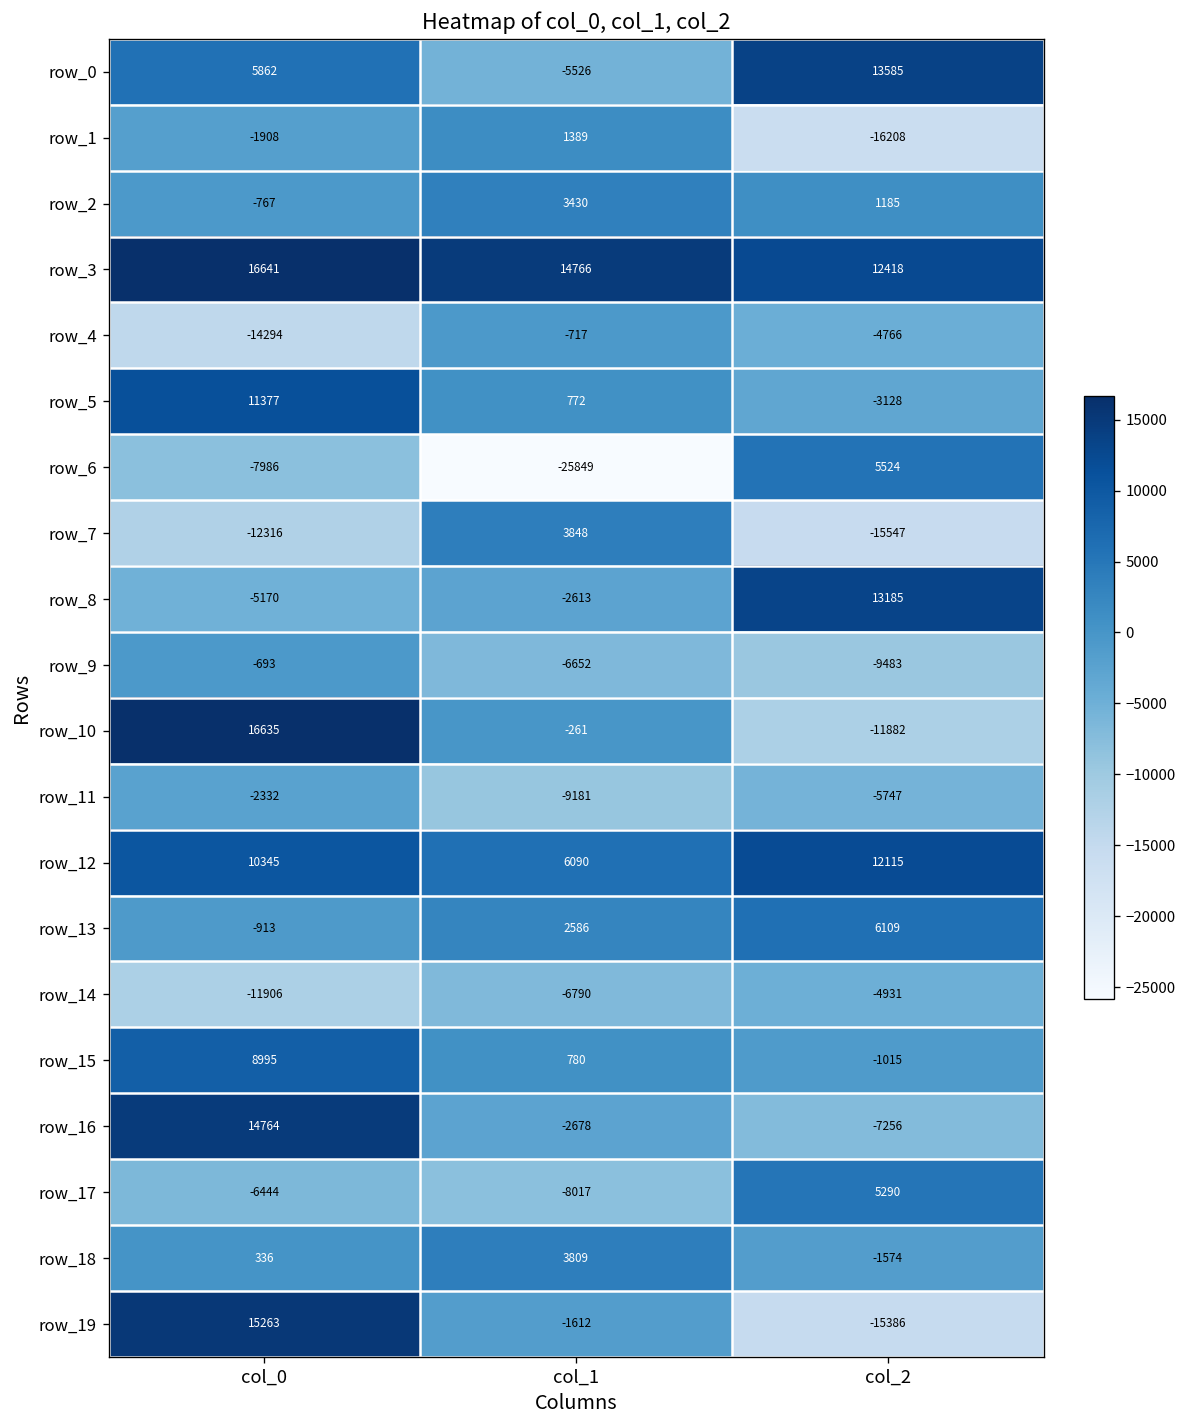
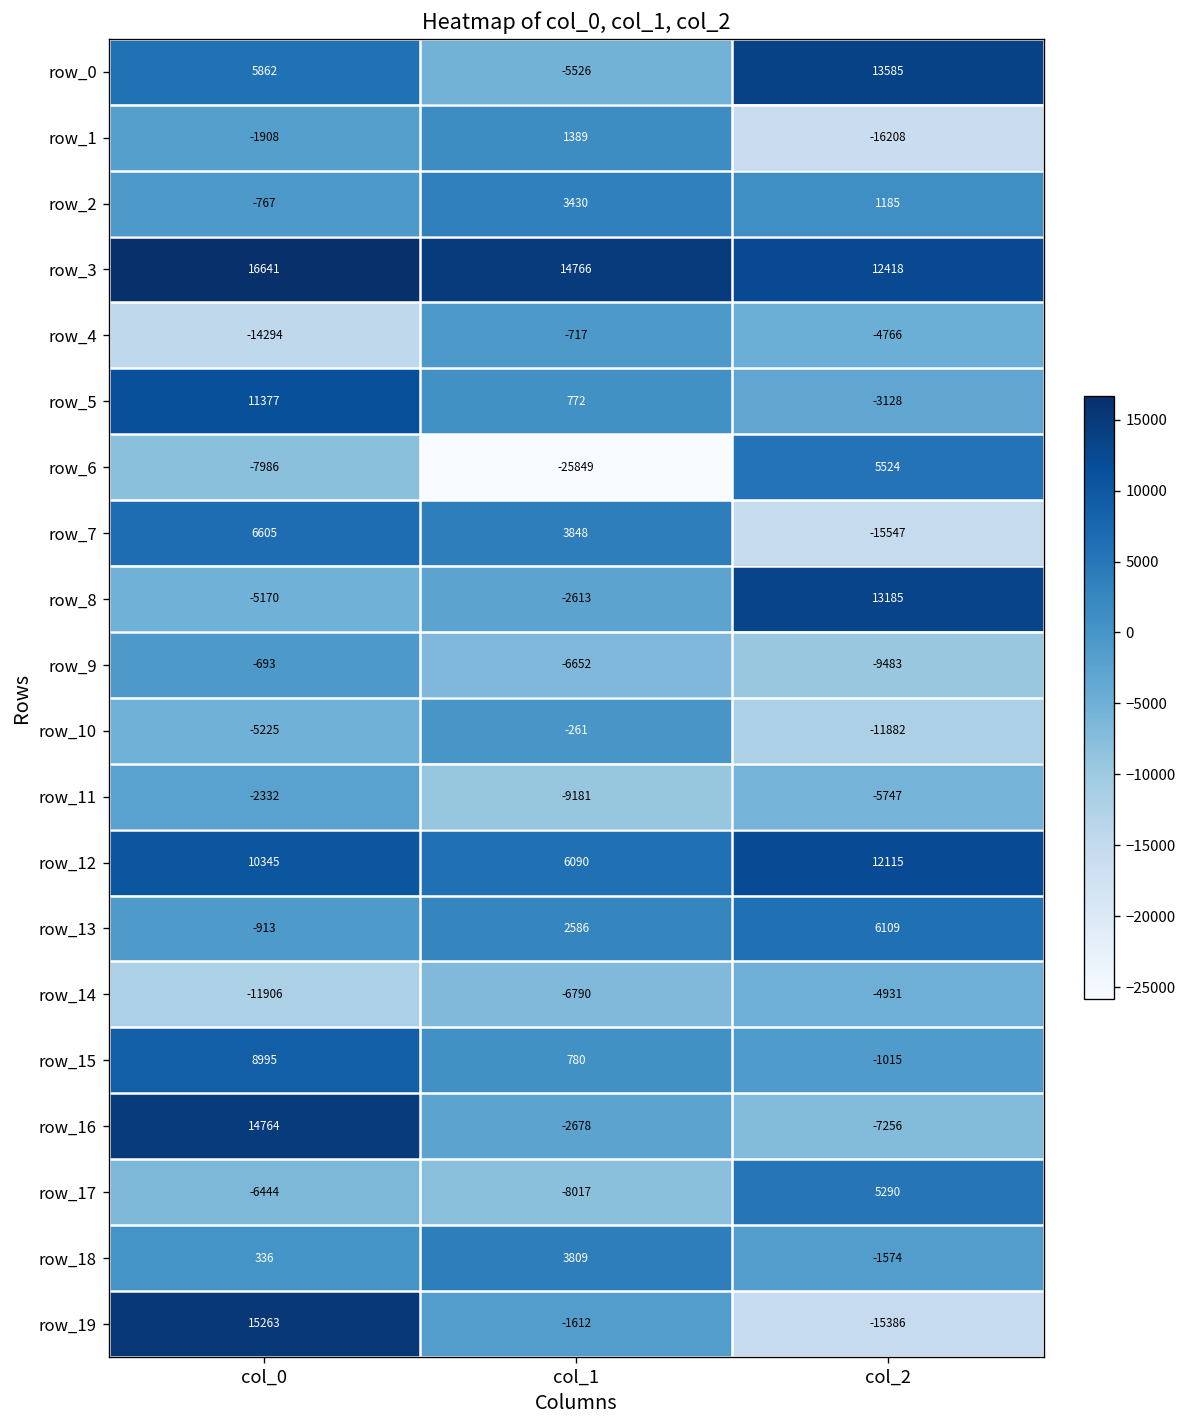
row_7, col_0: -12316 -> 6605
row_10, col_0: 16635 -> -5225
